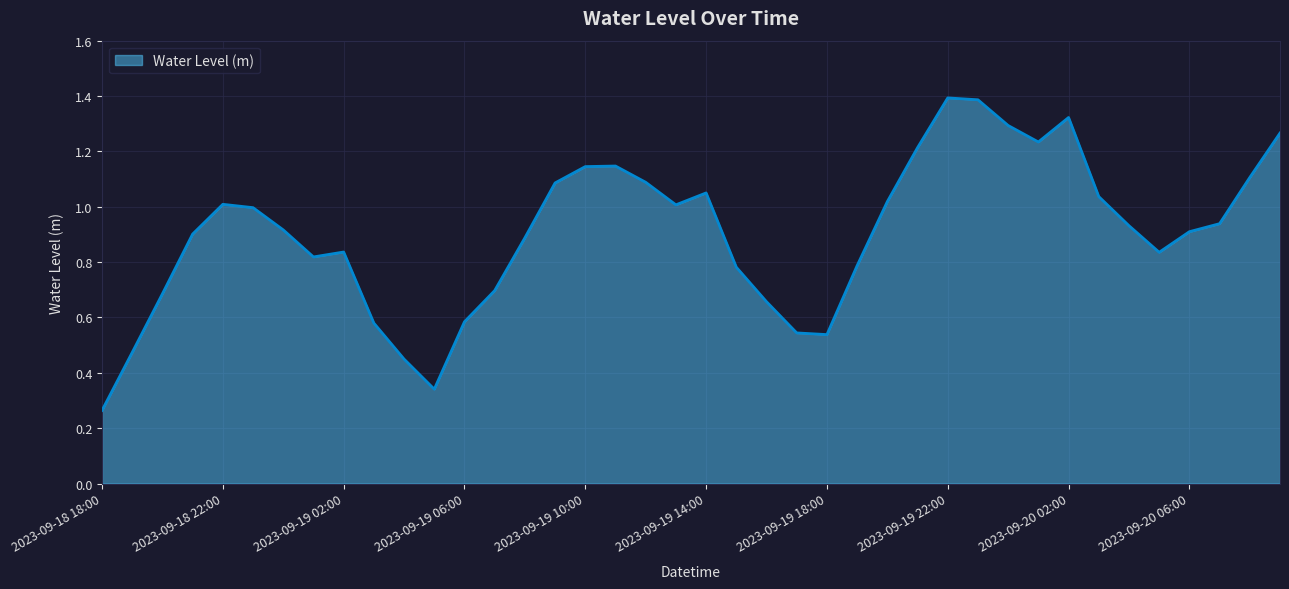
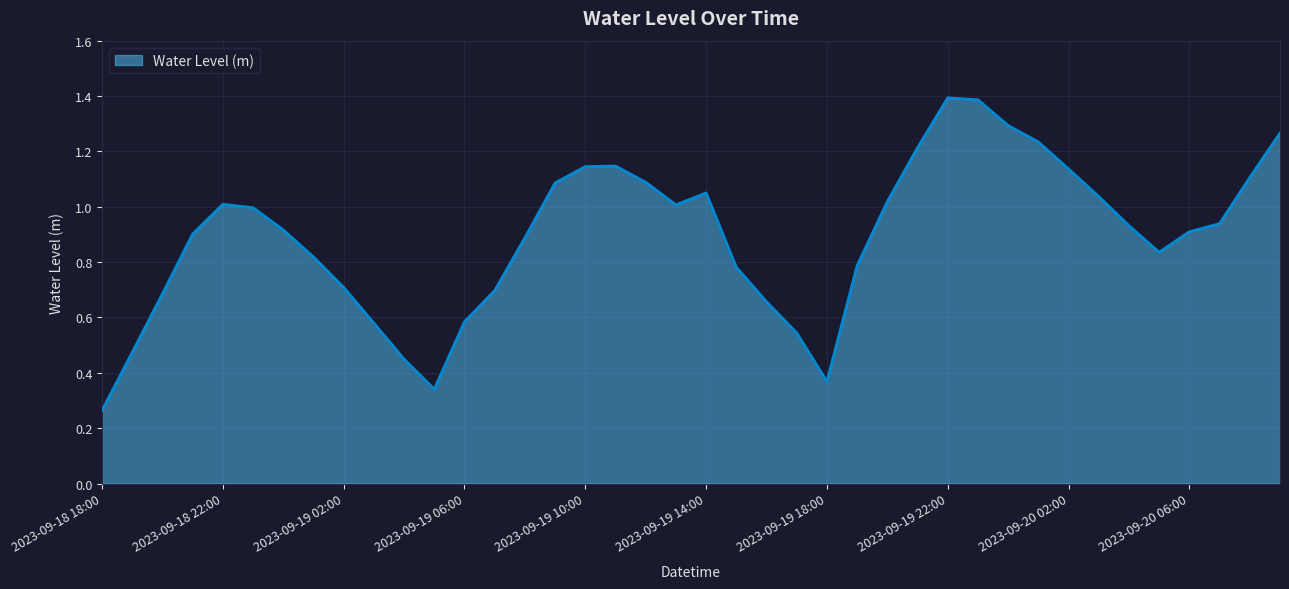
2023-09-19 02:00: 0.84 -> 0.71
2023-09-19 18:00: 0.54 -> 0.37
2023-09-20 02:00: 1.32 -> 1.14
